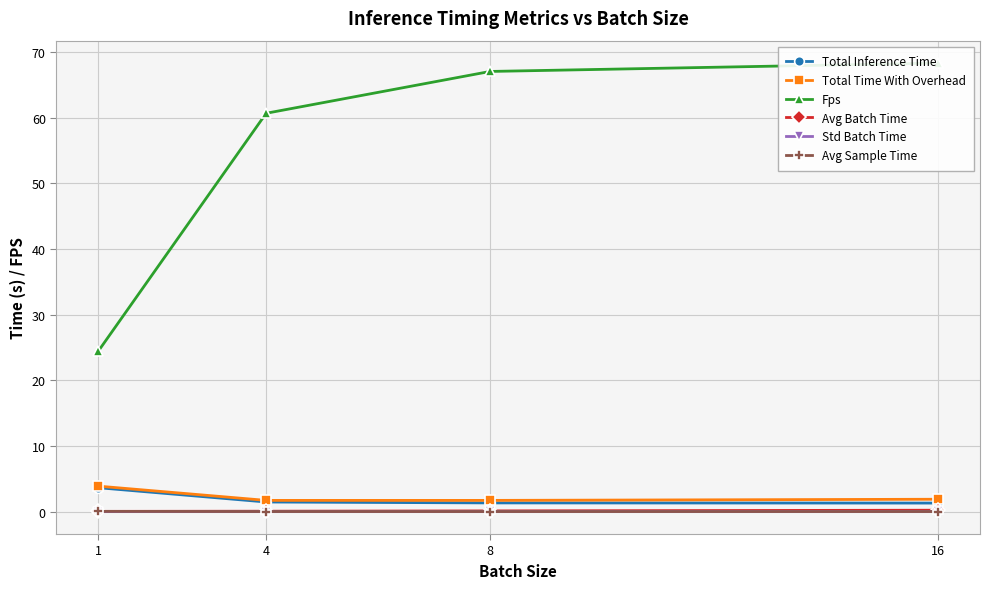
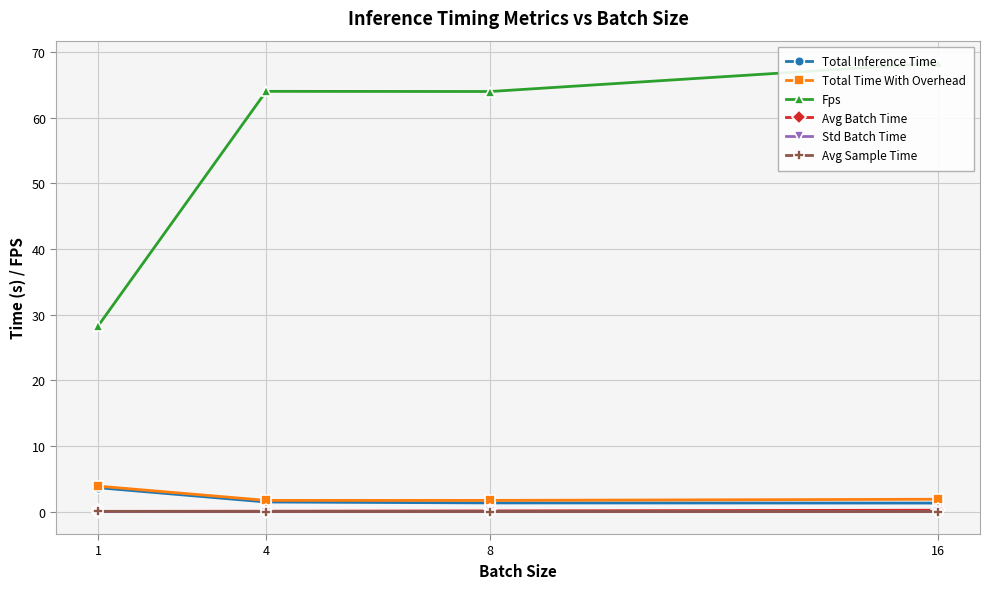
Fps, 1: 24 -> 28
Fps, 4: 61 -> 64
Fps, 8: 67 -> 64
